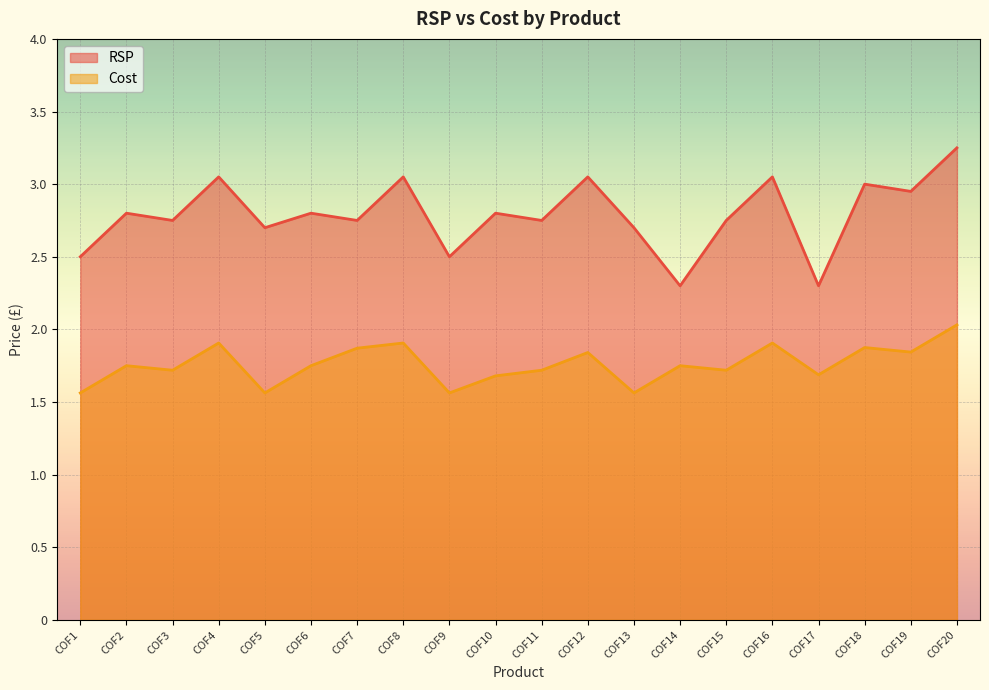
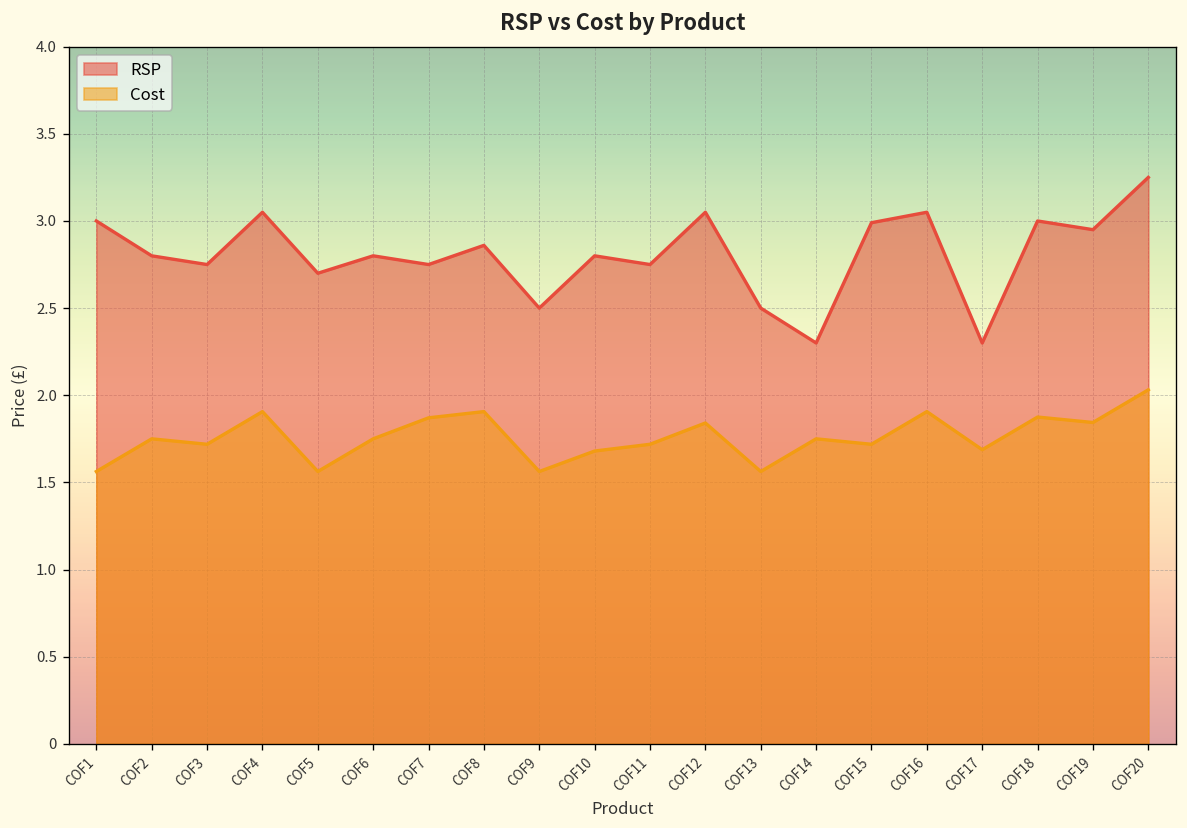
RSP, COF1: 2.5 -> 3.0
RSP, COF8: 3.05 -> 2.86
RSP, COF13: 2.7 -> 2.5
RSP, COF15: 2.75 -> 2.99
